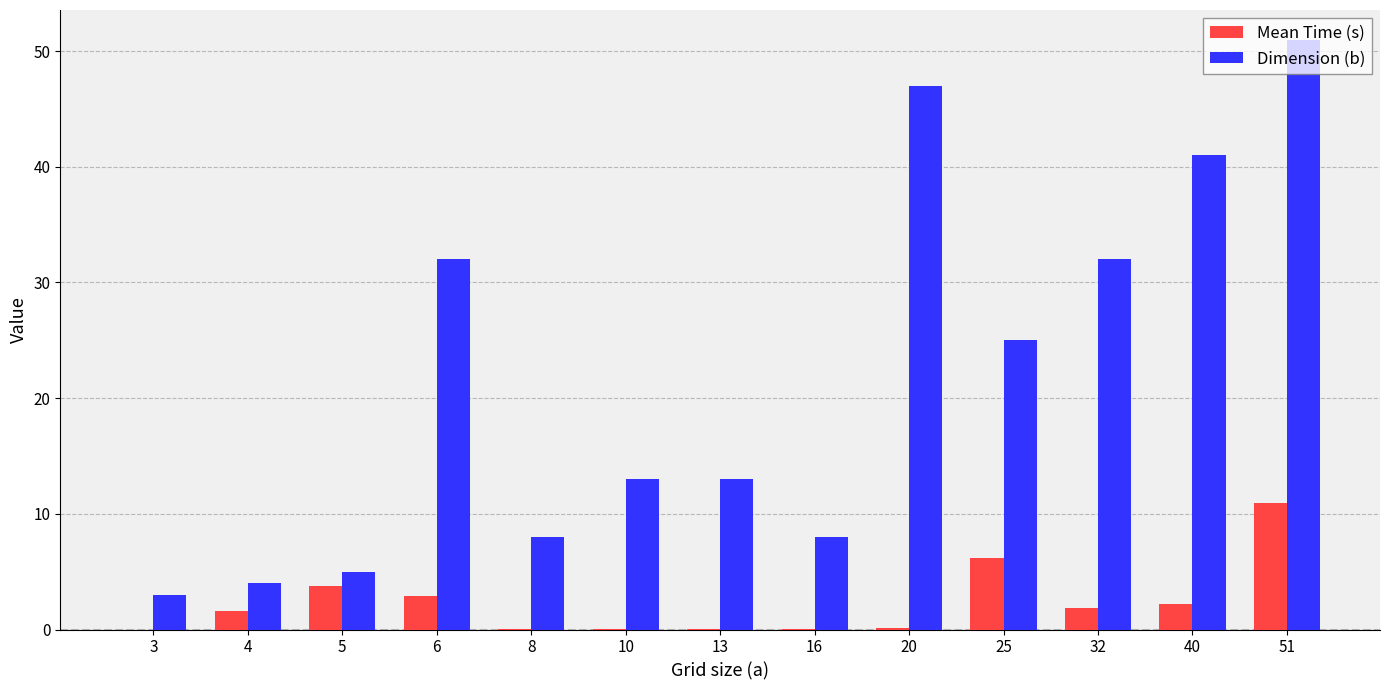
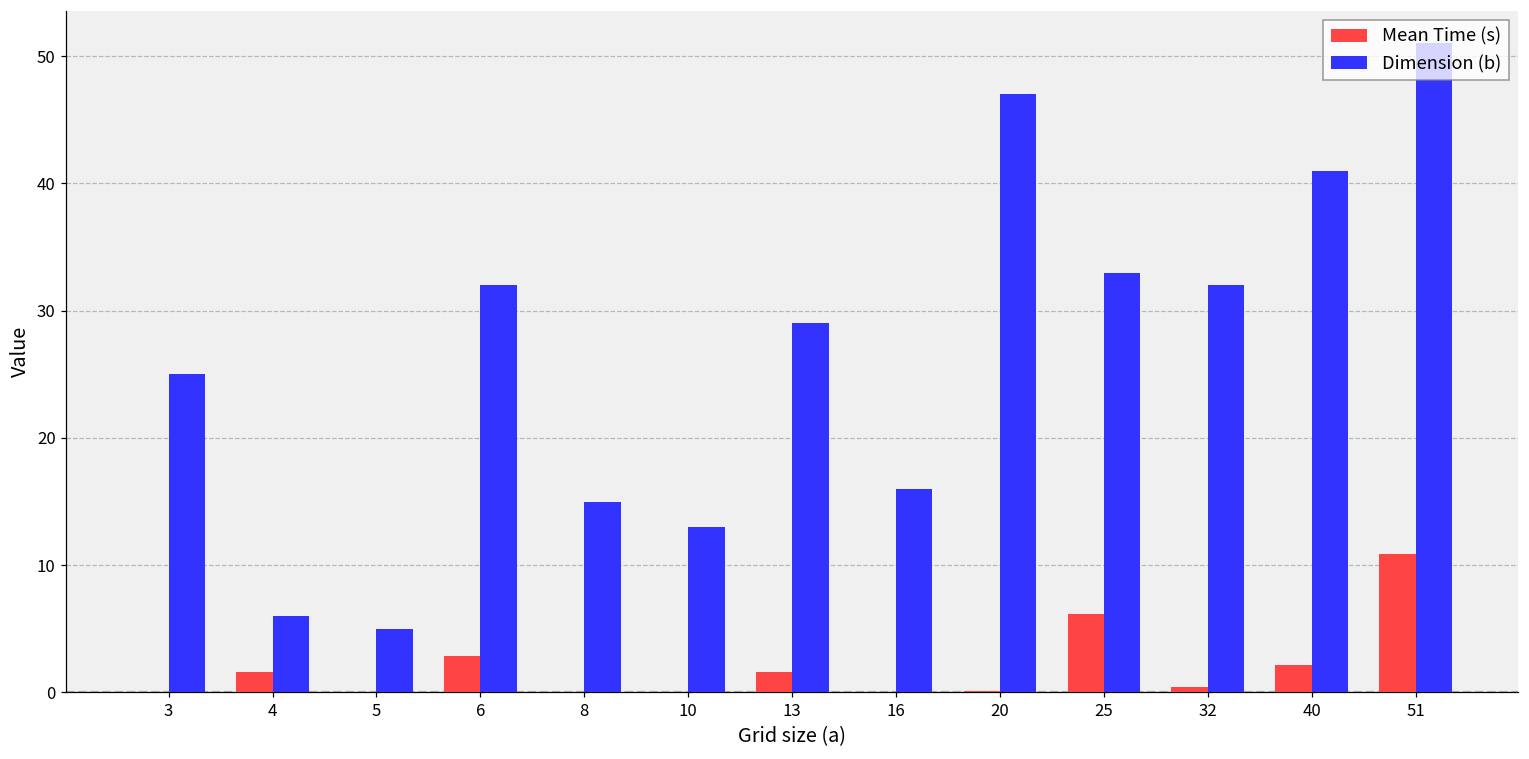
Dimension (b), 3: 3 -> 25
Dimension (b), 4: 4 -> 6
Mean Time (s), 5: 3.8 -> 0.0
Dimension (b), 8: 8 -> 15
Mean Time (s), 13: 0.0 -> 1.6
Dimension (b), 13: 13 -> 29
Dimension (b), 16: 8 -> 16
Dimension (b), 25: 25 -> 33
Mean Time (s), 32: 1.8 -> 0.5
